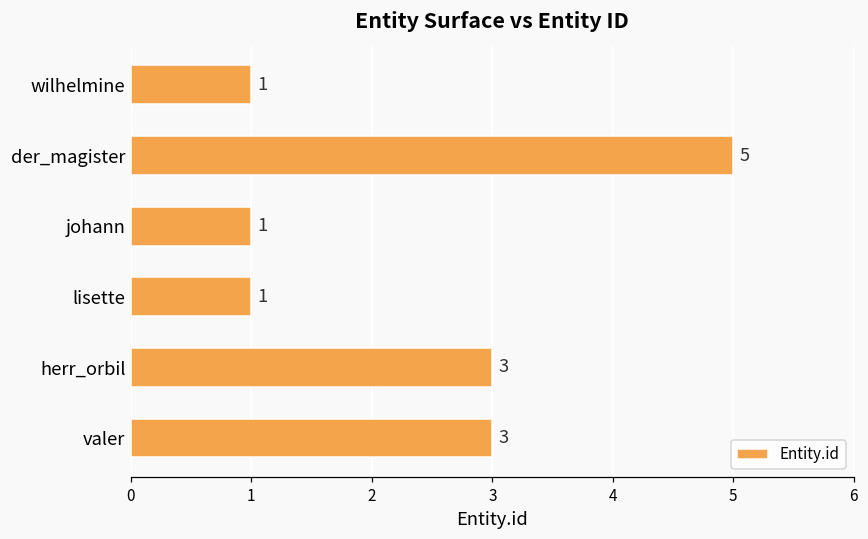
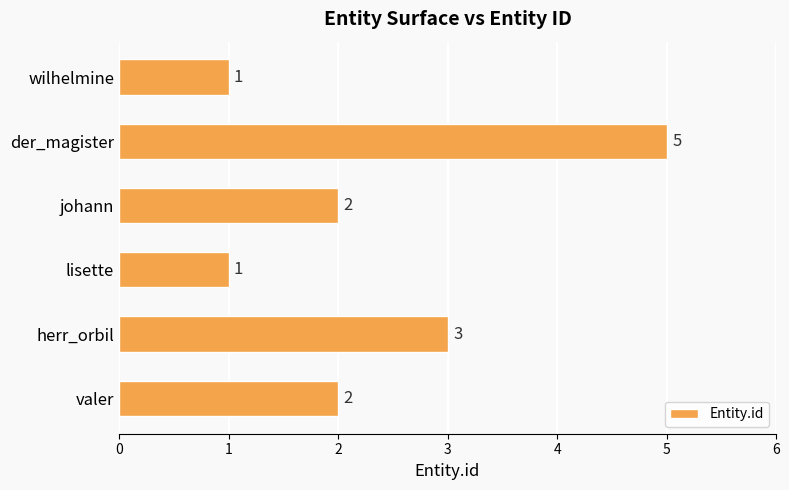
johann: 1 -> 2
valer: 3 -> 2
